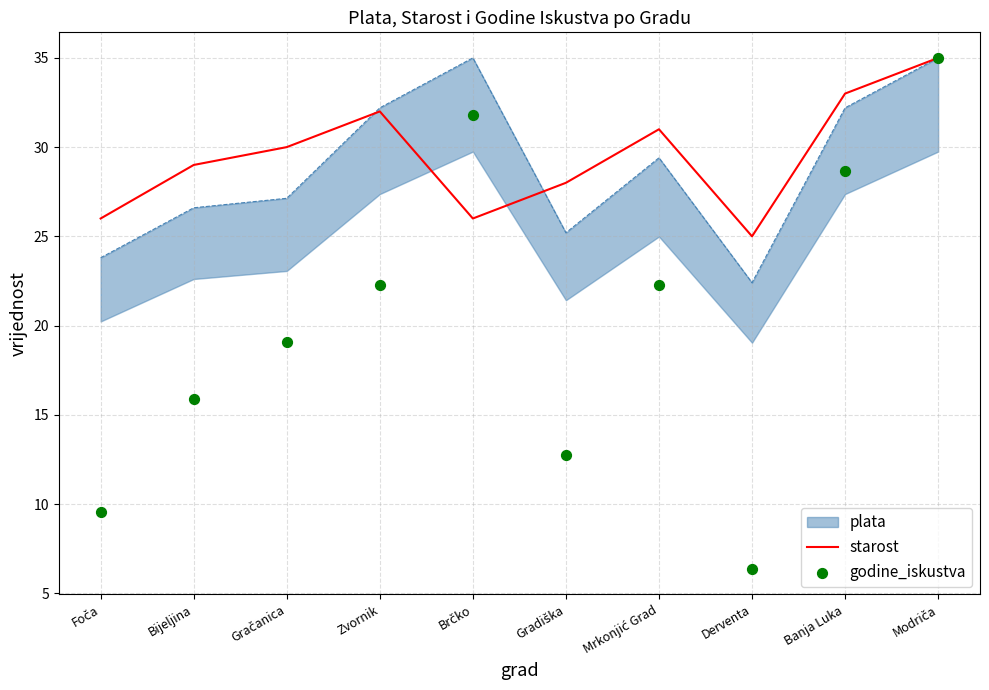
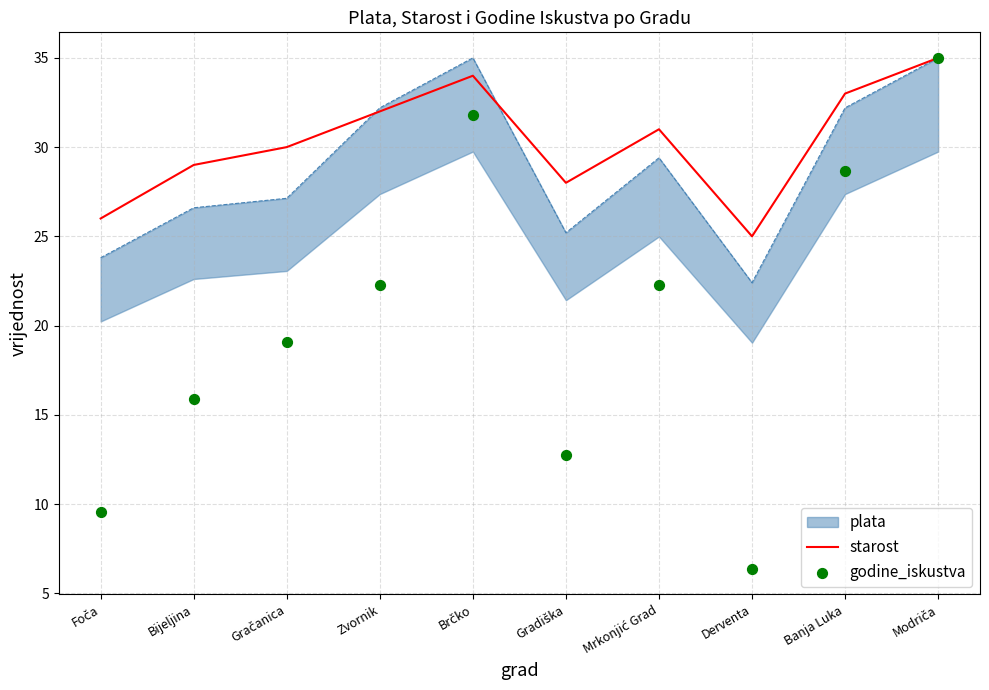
starost, Brčko: 26 -> 34
